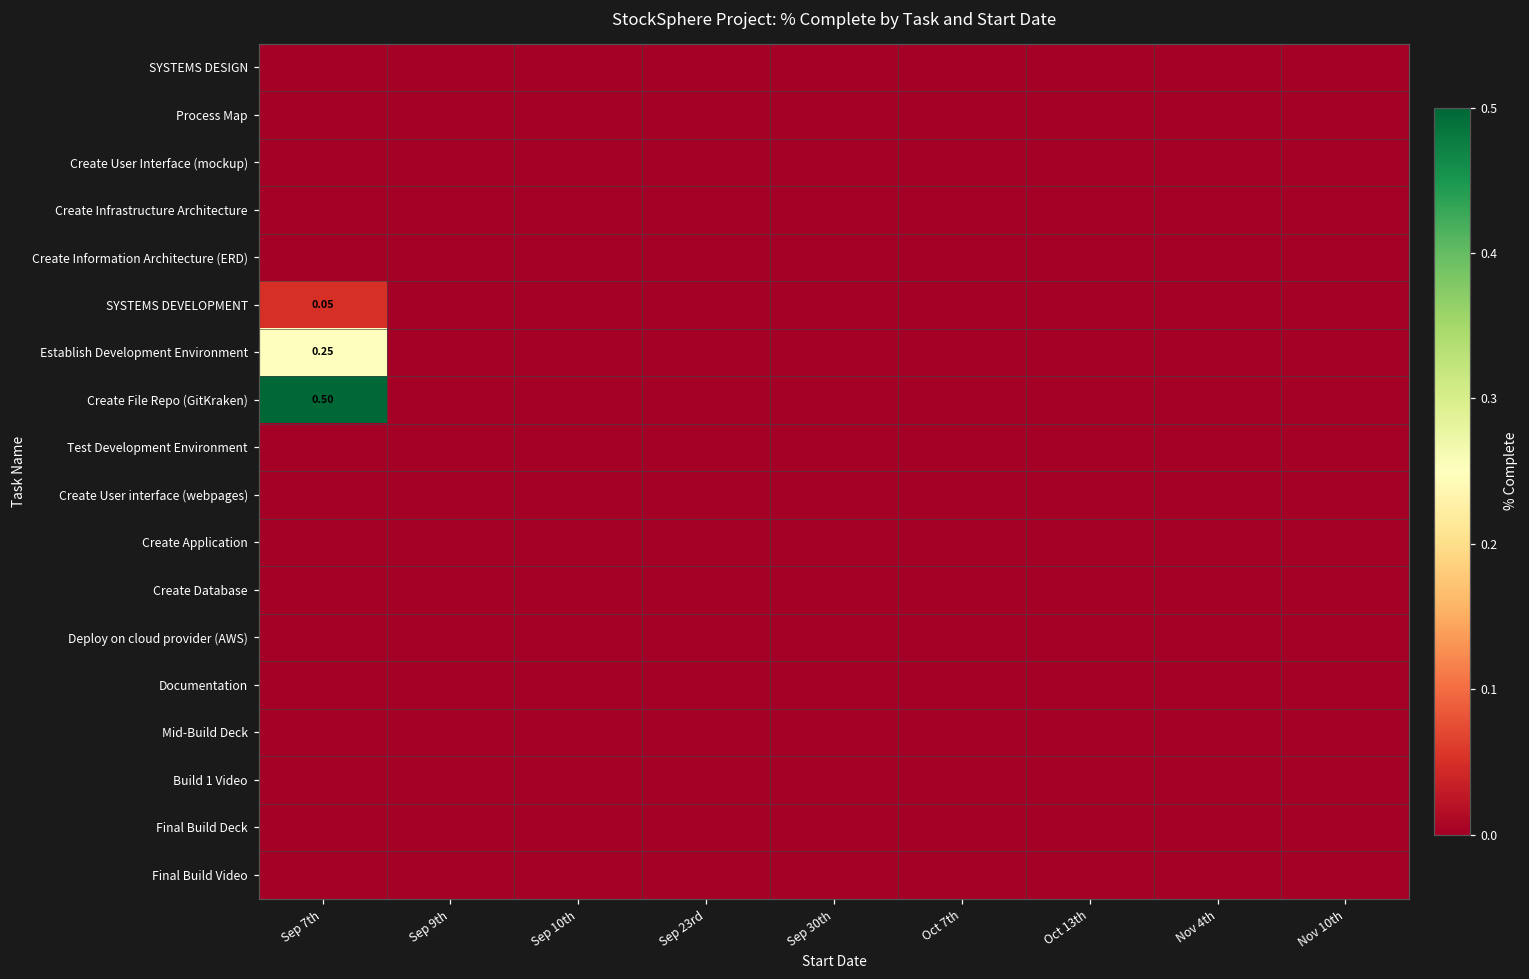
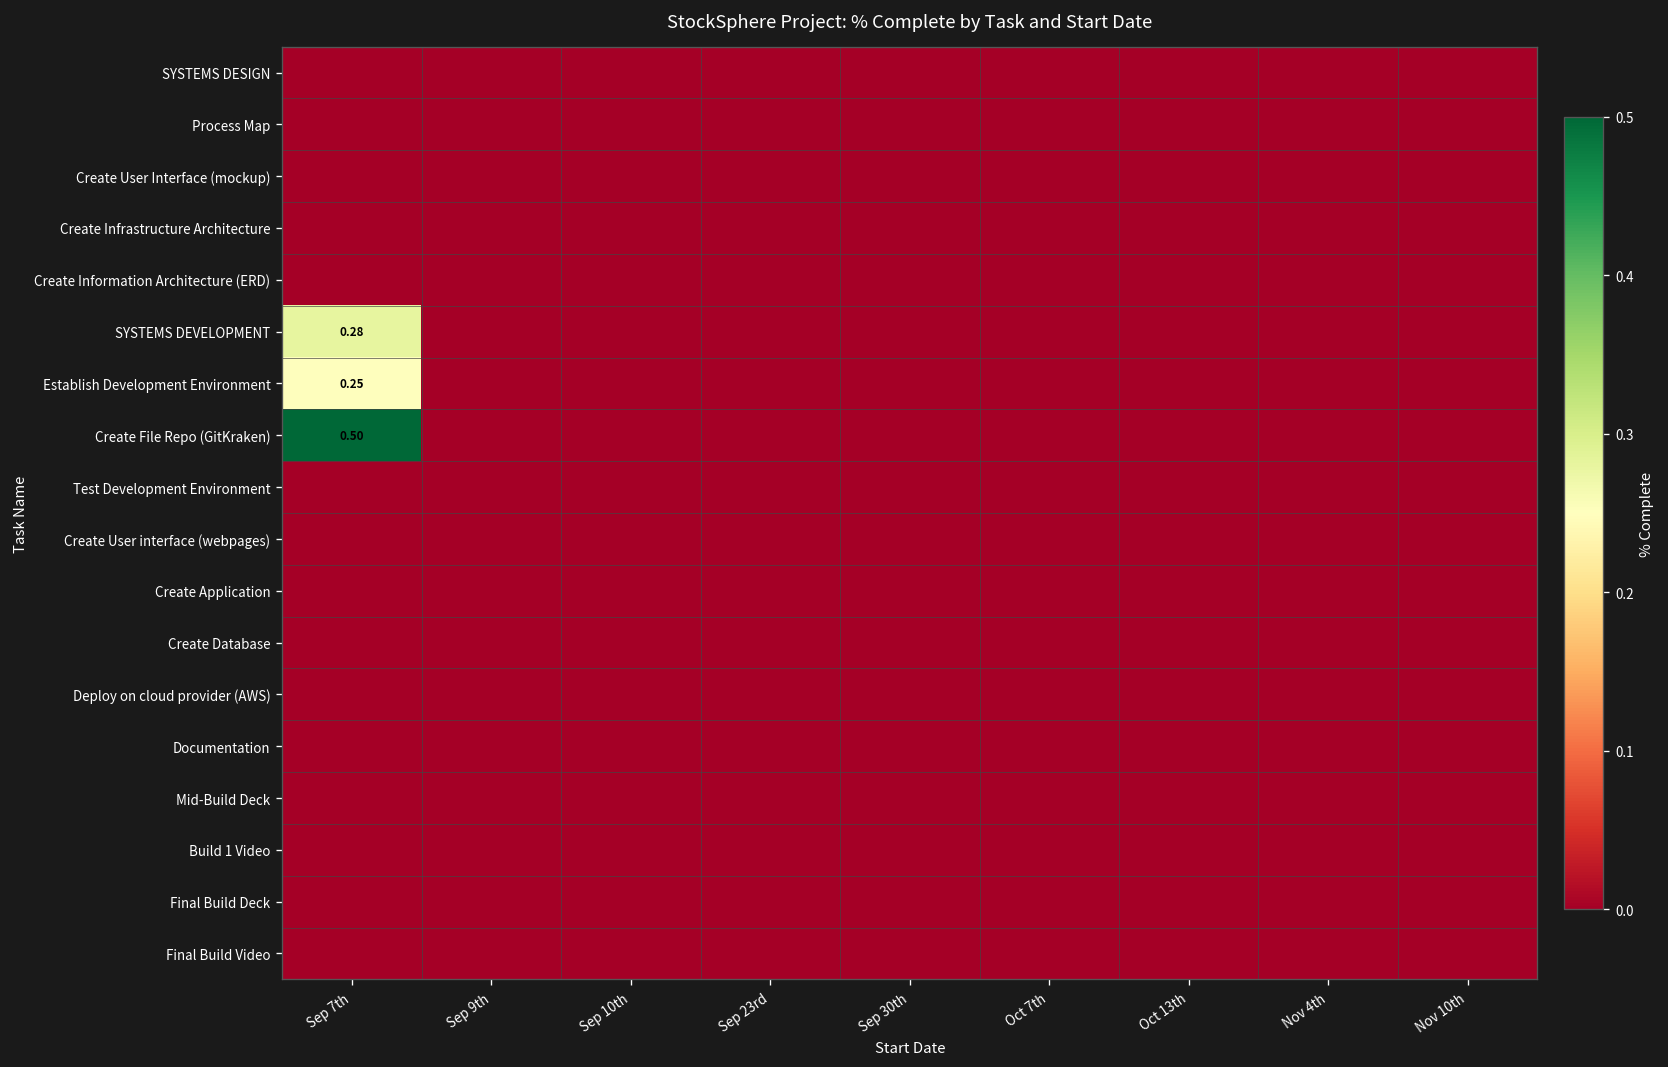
SYSTEMS DEVELOPMENT, Sep 7th: 0.05 -> 0.28
